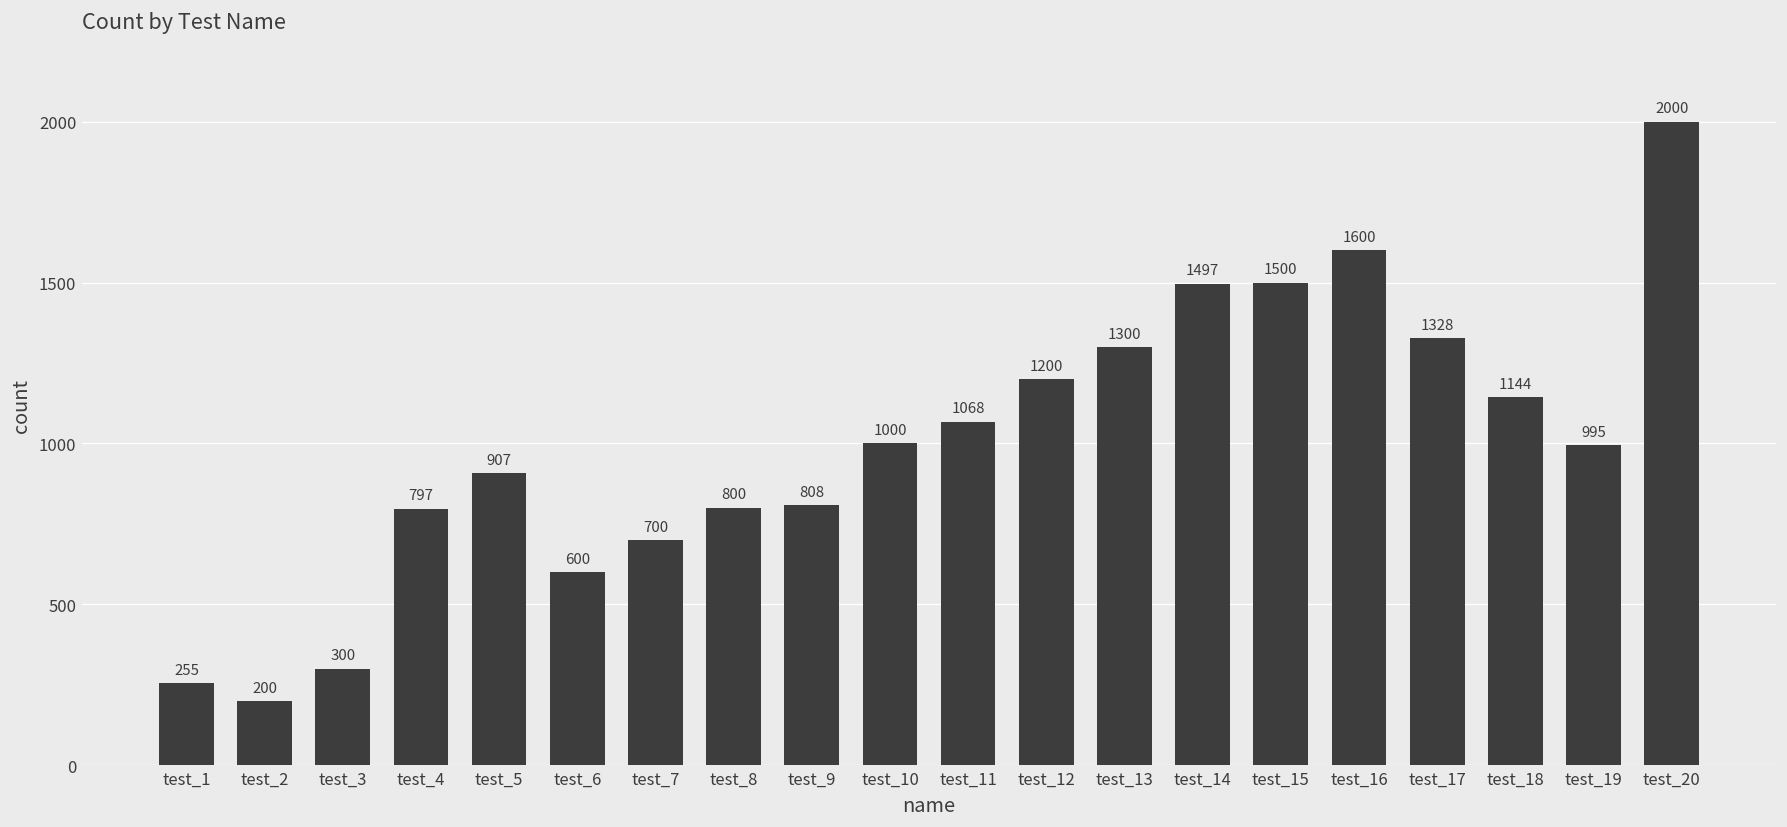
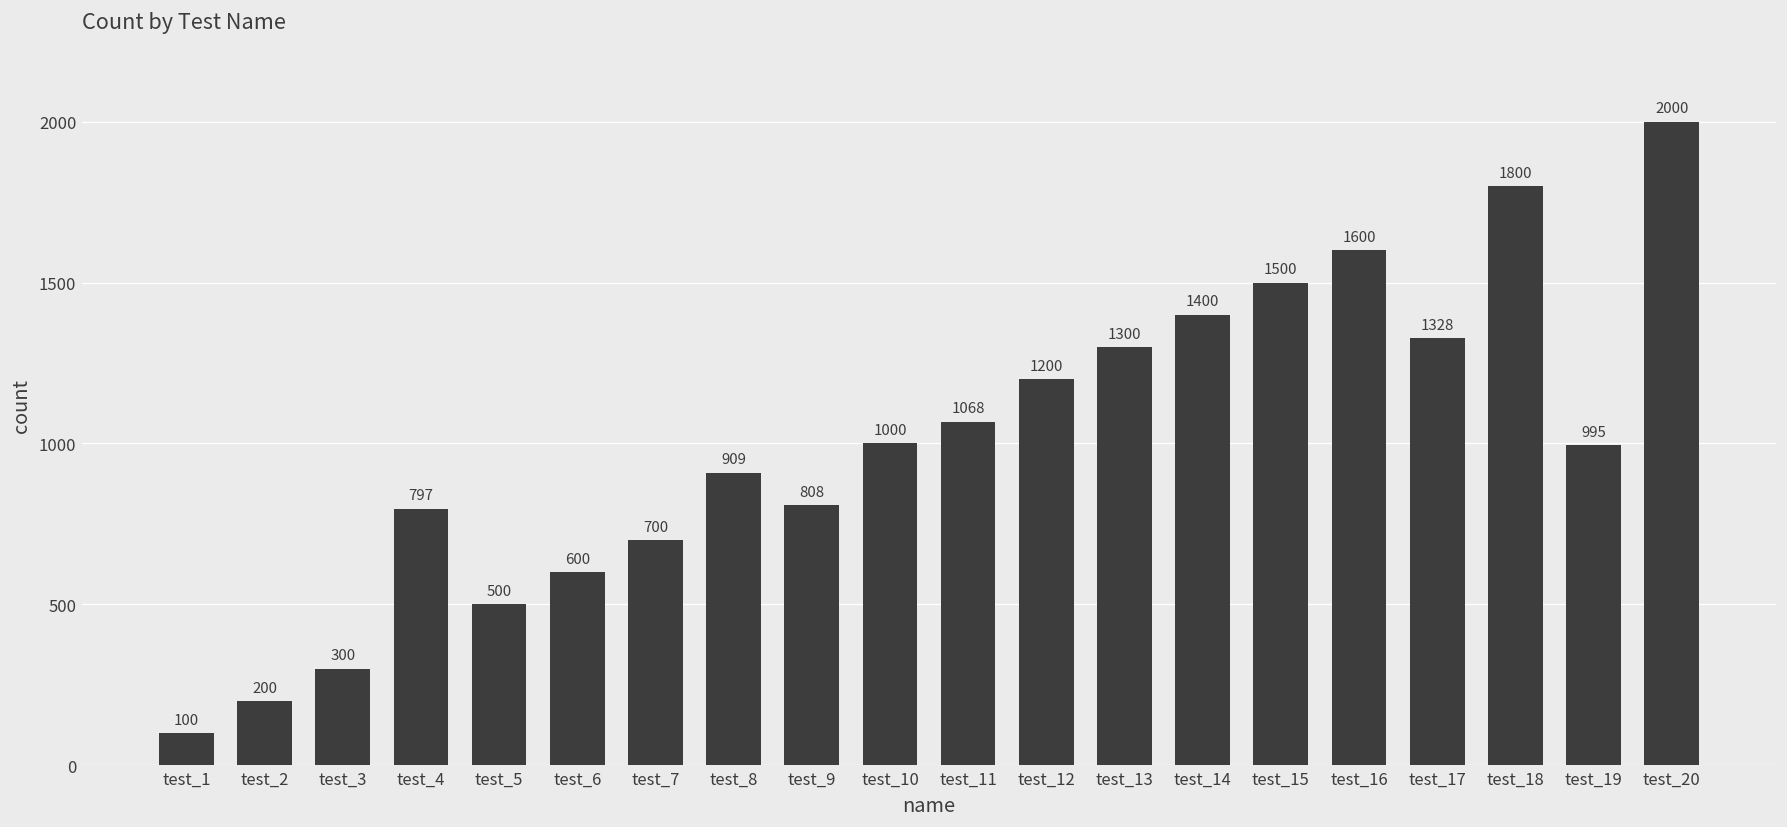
test_1: 255 -> 100
test_5: 907 -> 500
test_8: 800 -> 909
test_14: 1497 -> 1400
test_18: 1144 -> 1800
